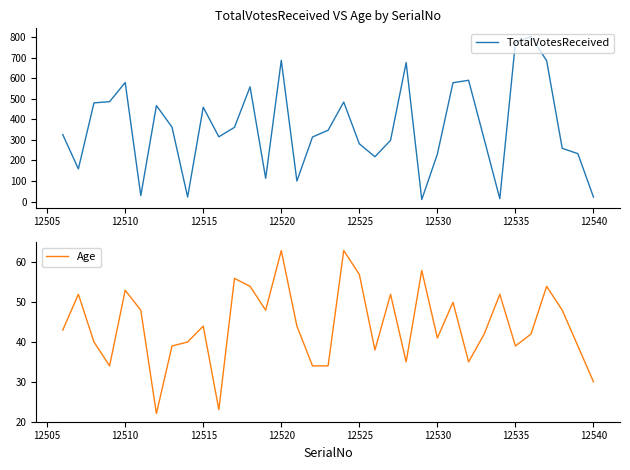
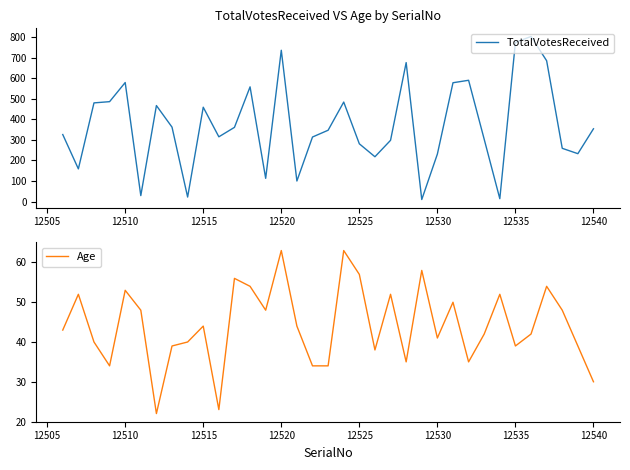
TotalVotesReceived VS Age by SerialNo, 12520: 690 -> 740
TotalVotesReceived VS Age by SerialNo, 12540: 20 -> 350
